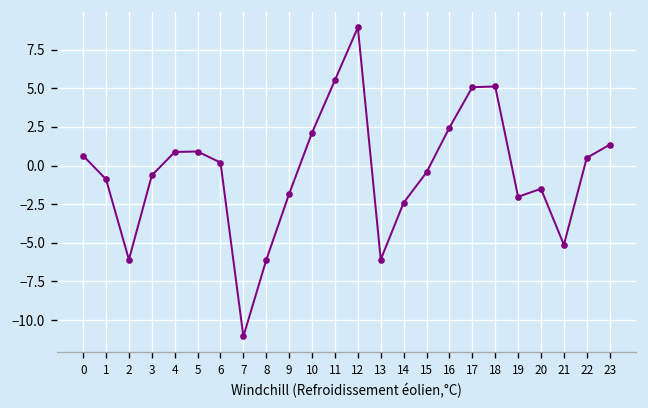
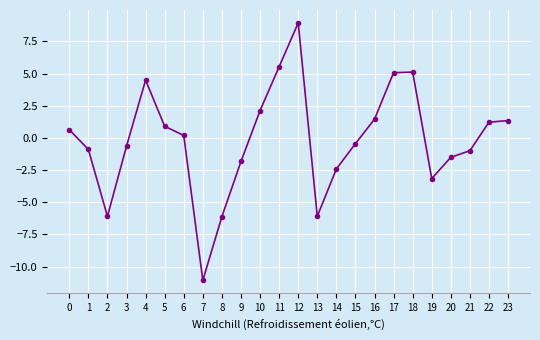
4: 0.9 -> 4.5
16: 2.5 -> 1.5
19: -2.0 -> -3.2
21: -5.1 -> -1.0
22: 0.5 -> 1.2
